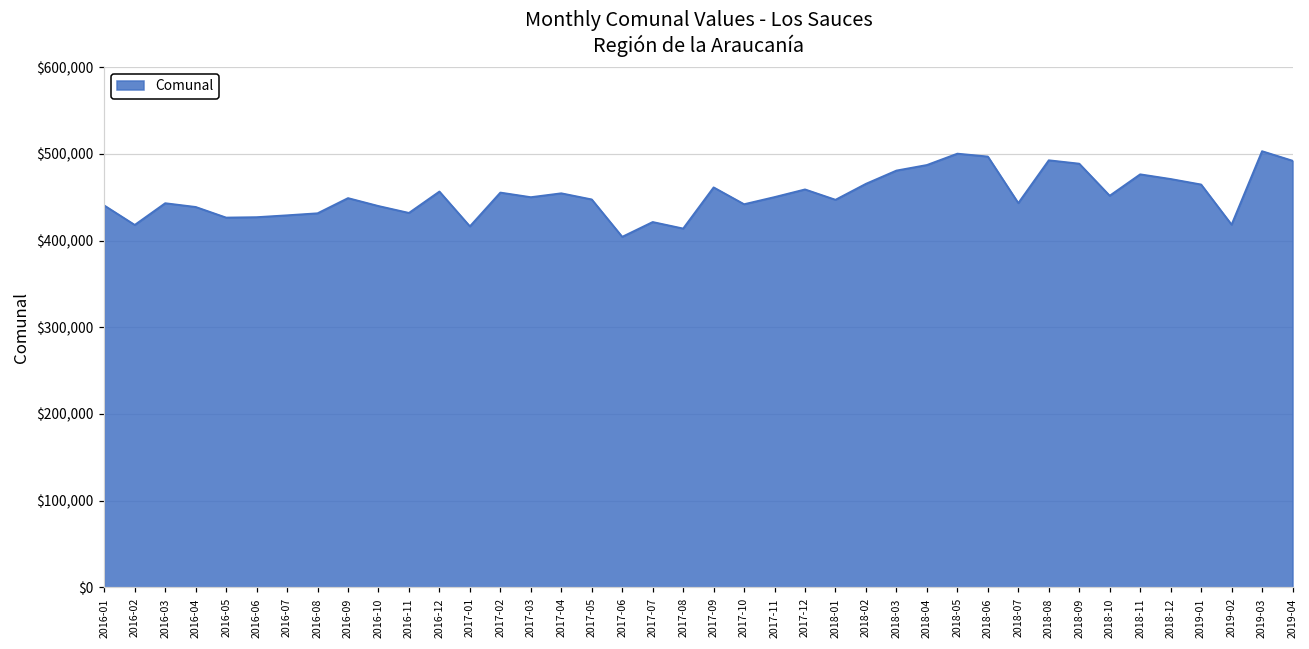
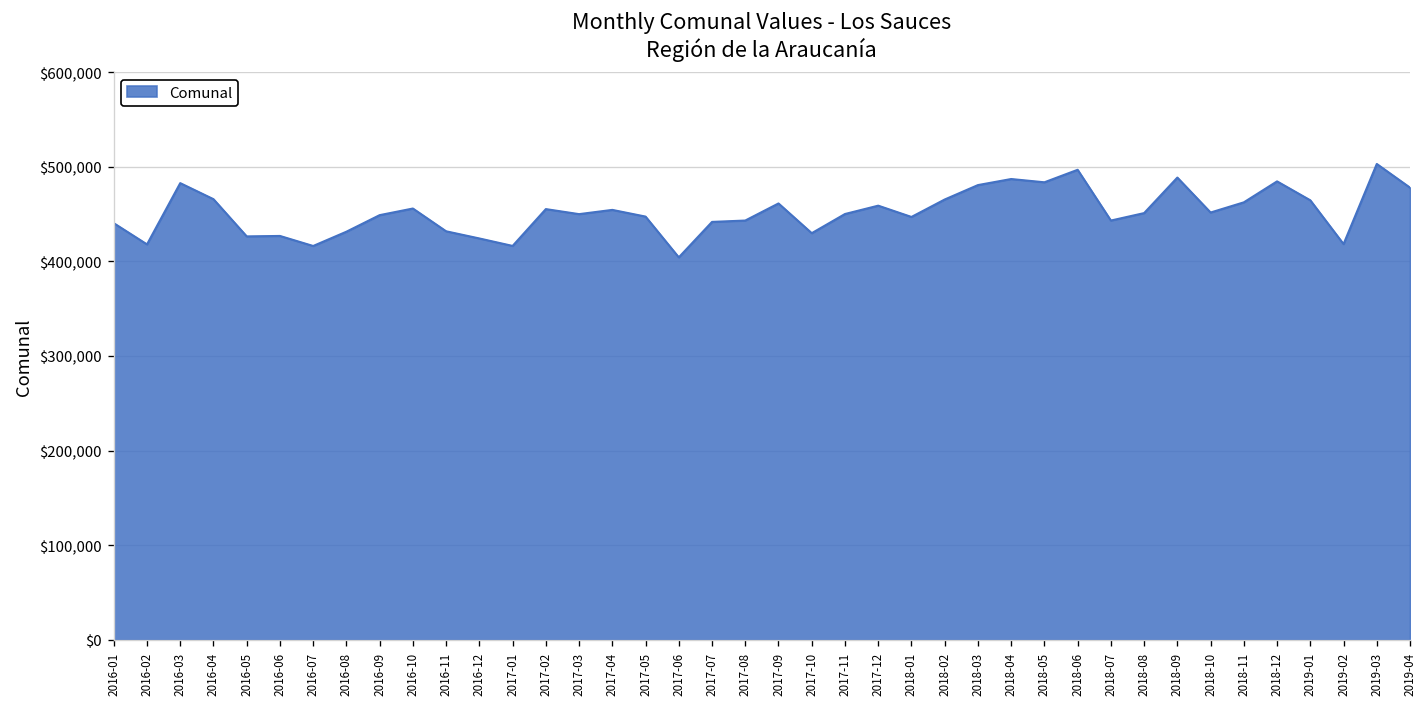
2016-03: $440,000 -> $480,000
2016-04: $440,000 -> $470,000
2016-07: $430,000 -> $420,000
2016-10: $440,000 -> $460,000
2016-12: $460,000 -> $420,000
2017-07: $420,000 -> $440,000
2017-08: $410,000 -> $440,000
2017-10: $440,000 -> $430,000
2018-05: $500,000 -> $480,000
2018-08: $490,000 -> $450,000
2018-11: $480,000 -> $460,000
2018-12: $470,000 -> $480,000
2019-04: $490,000 -> $480,000
